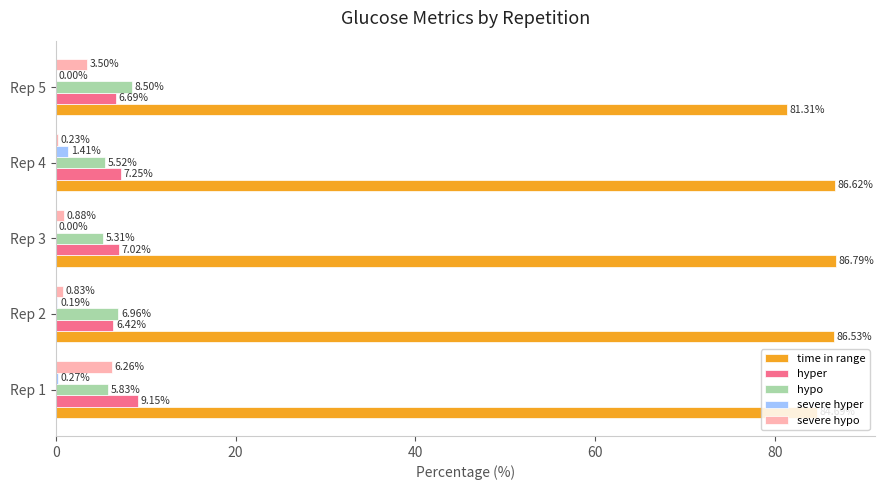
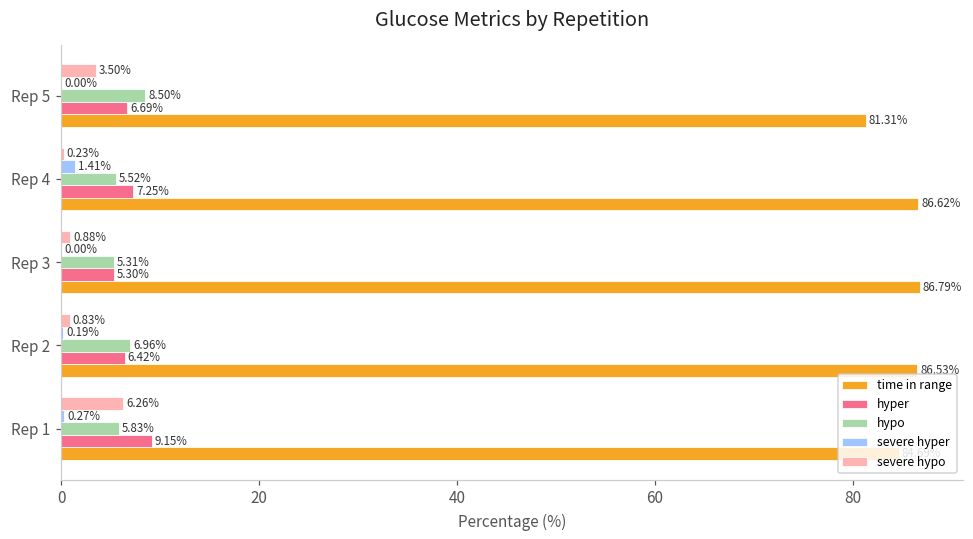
hyper, Rep 3: 7.02% -> 5.30%
